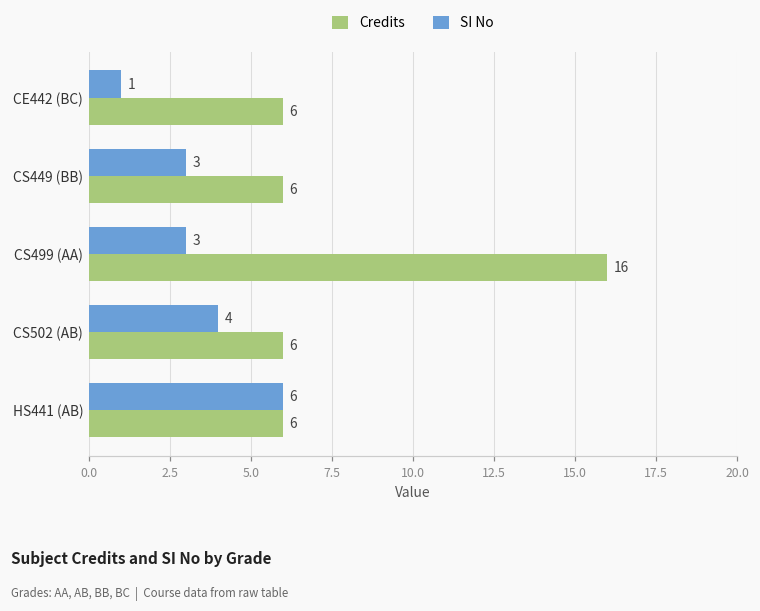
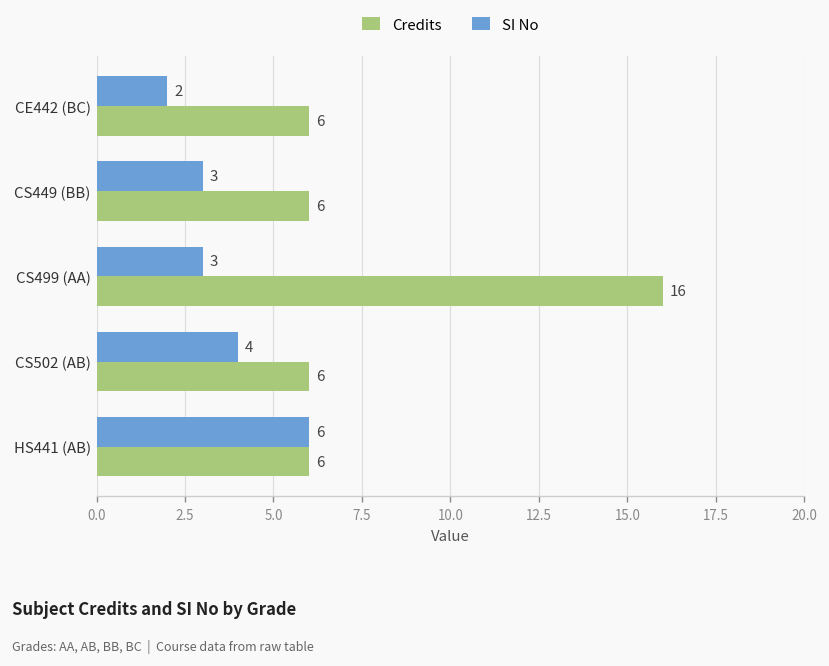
SI No, CE442 (BC): 1 -> 2
